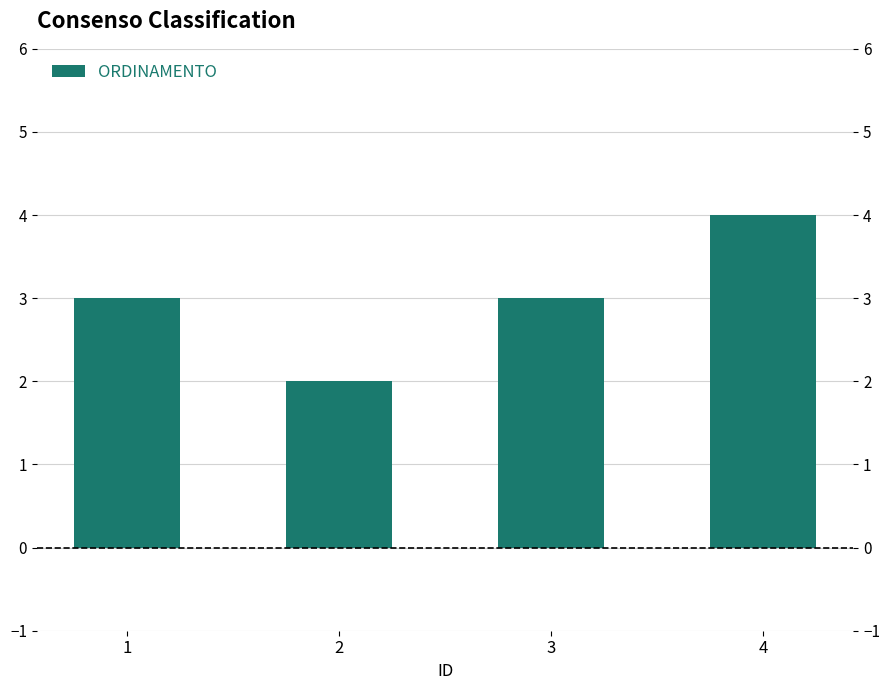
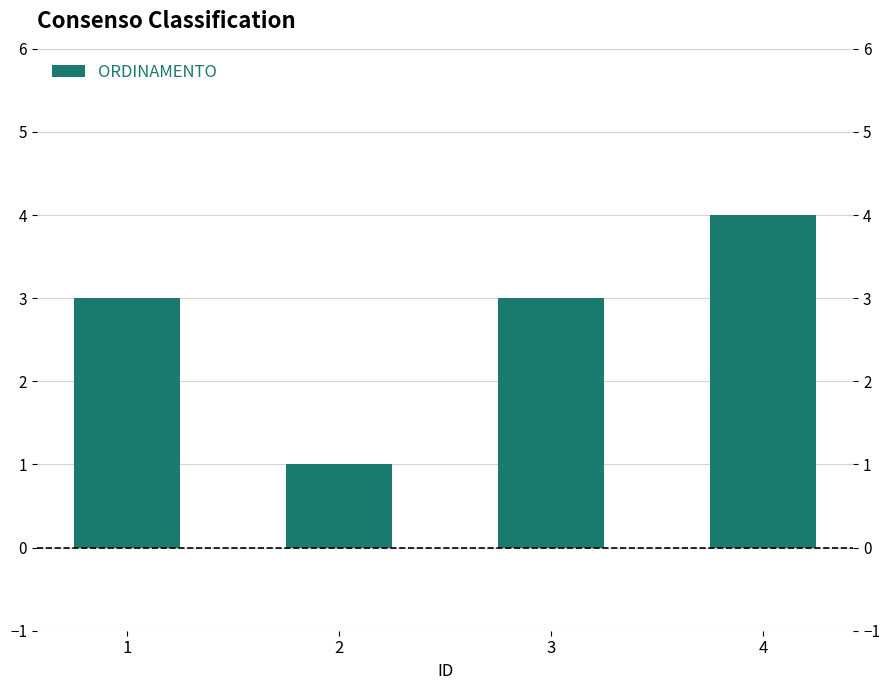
2: 2 -> 1
